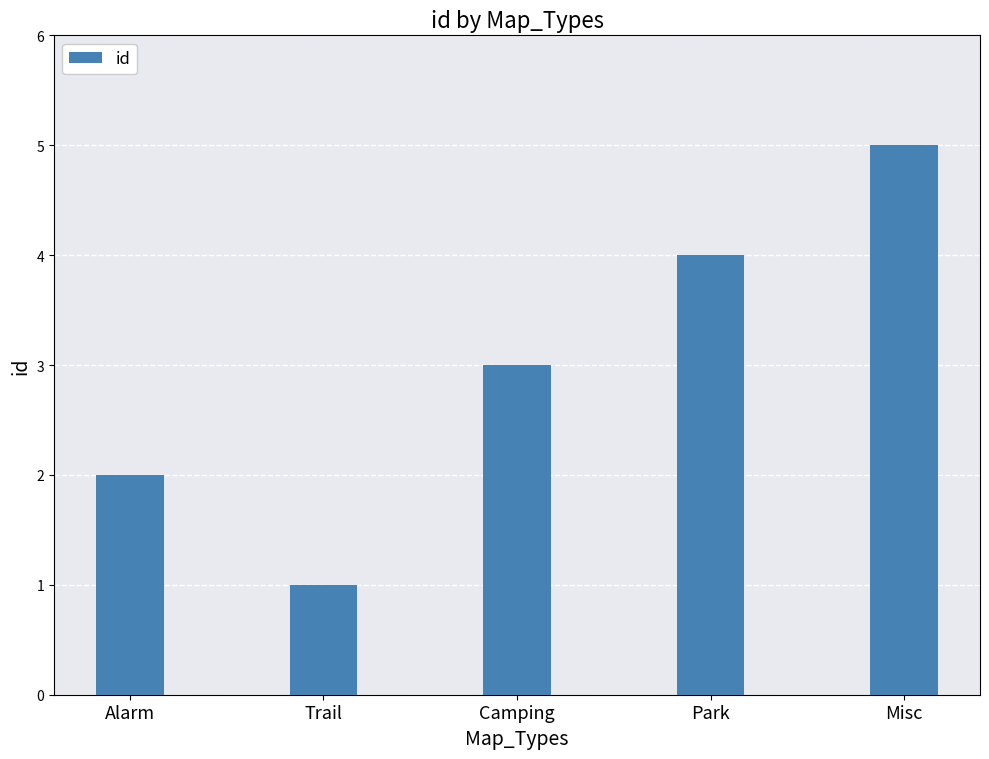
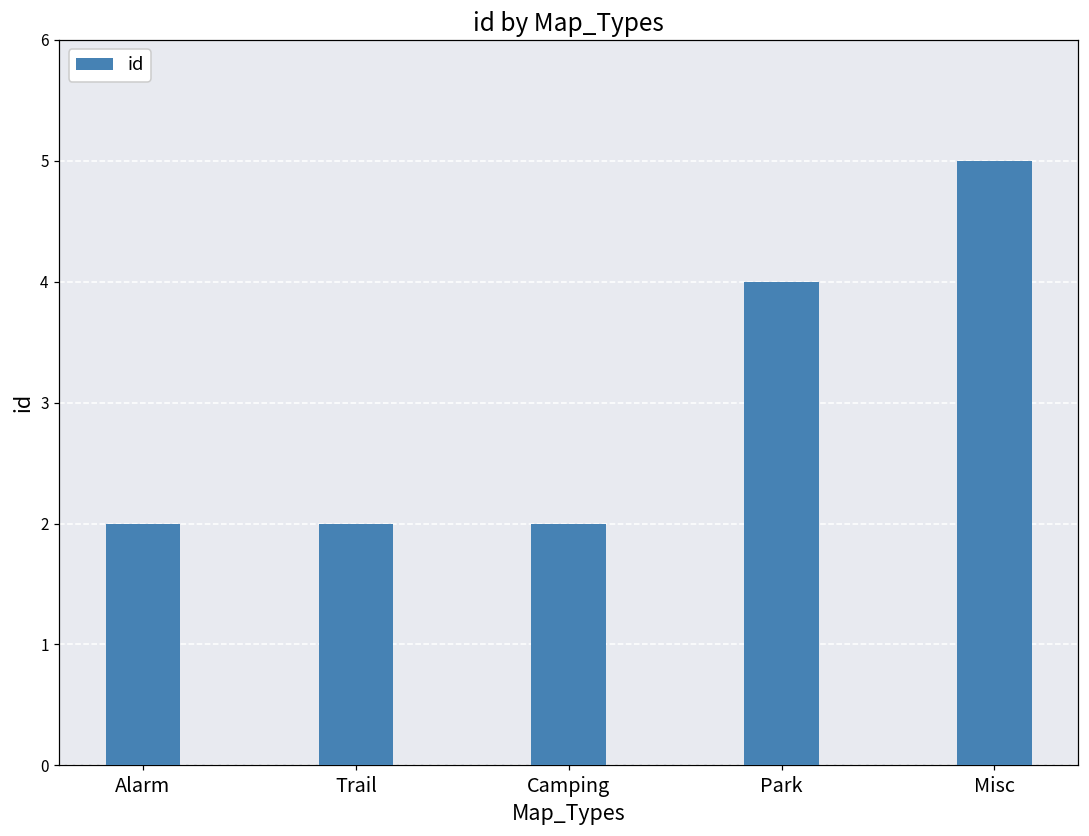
Trail: 1 -> 2
Camping: 3 -> 2
